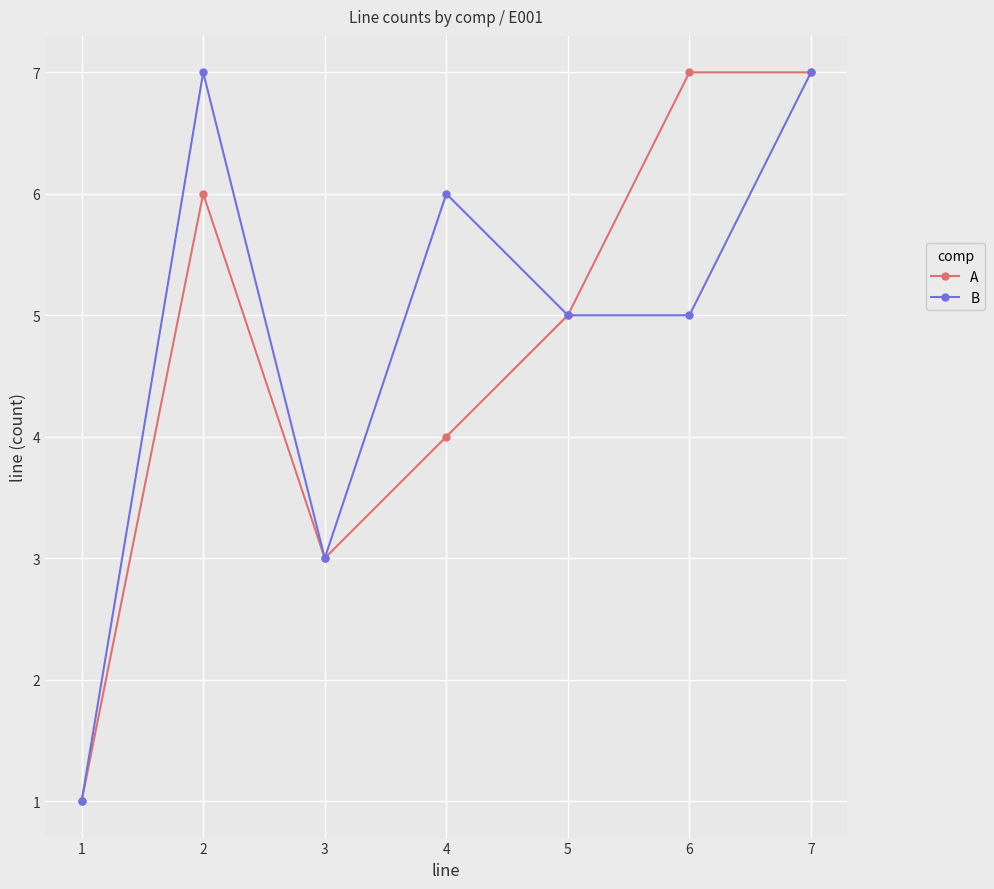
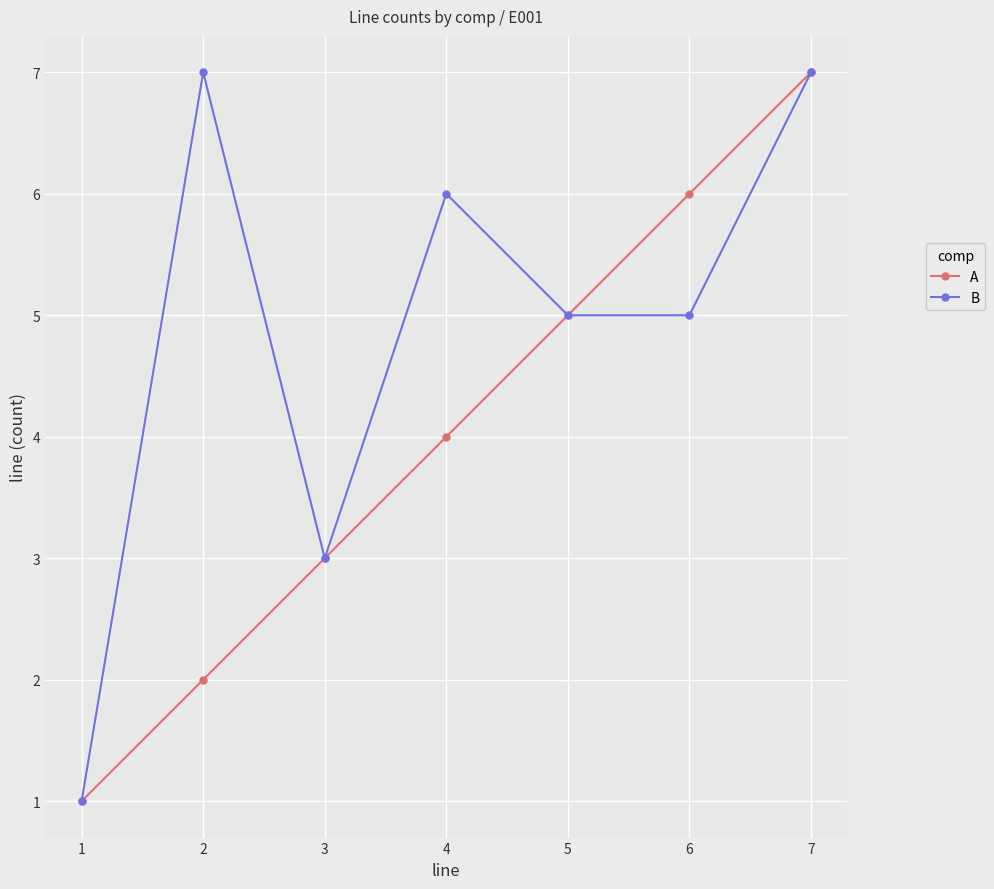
A, 2: 6 -> 2
A, 6: 7 -> 6
